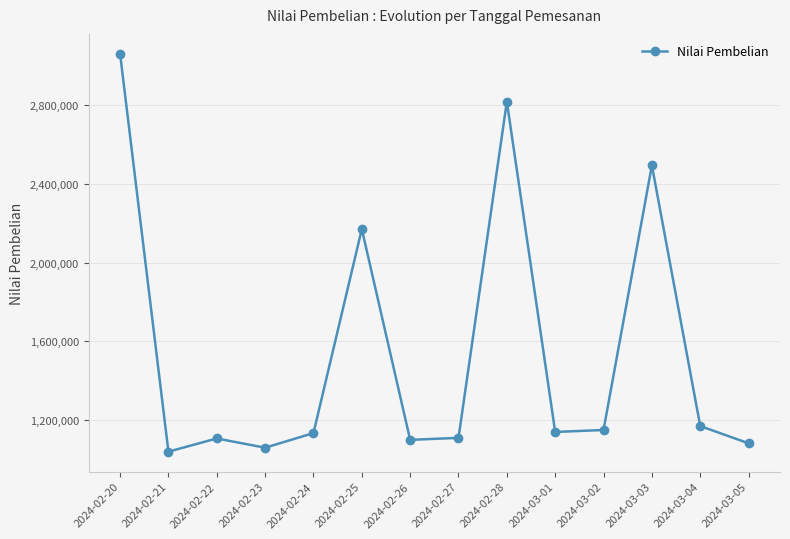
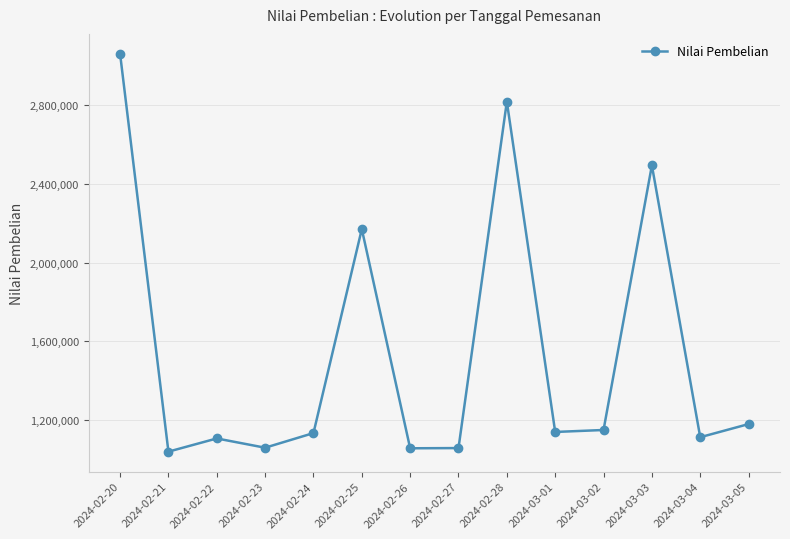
2024-02-26: 1,100,000 -> 1,060,000
2024-02-27: 1,110,000 -> 1,060,000
2024-03-04: 1,170,000 -> 1,110,000
2024-03-05: 1,080,000 -> 1,180,000
